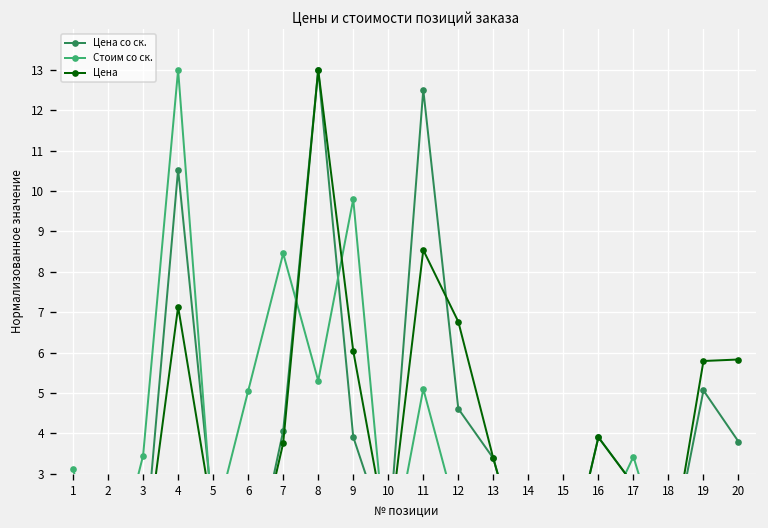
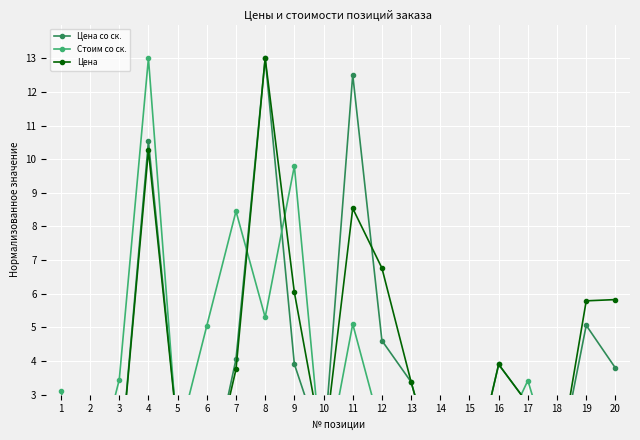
Цена, 4: 7.1 -> 10.3
